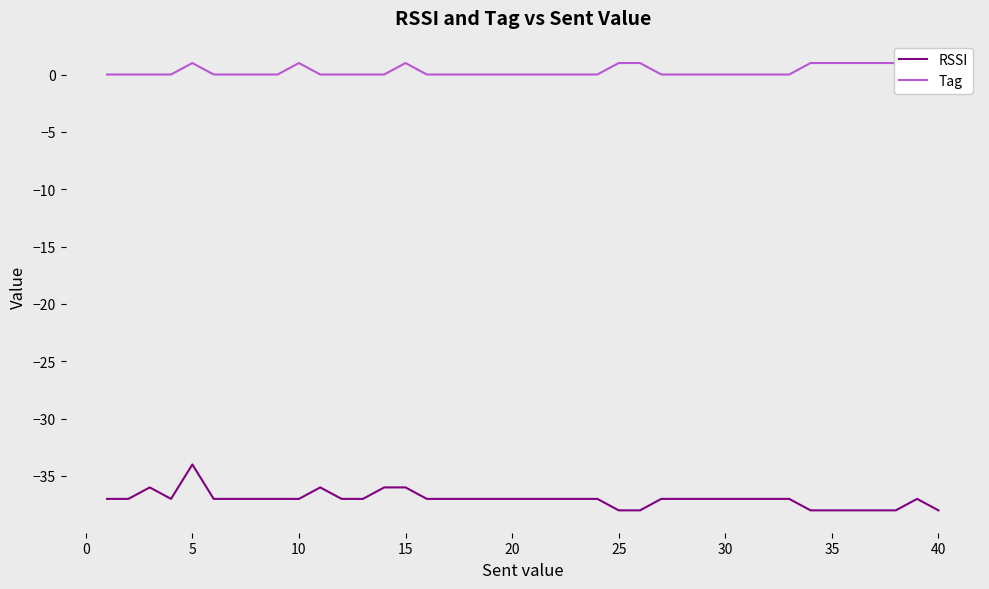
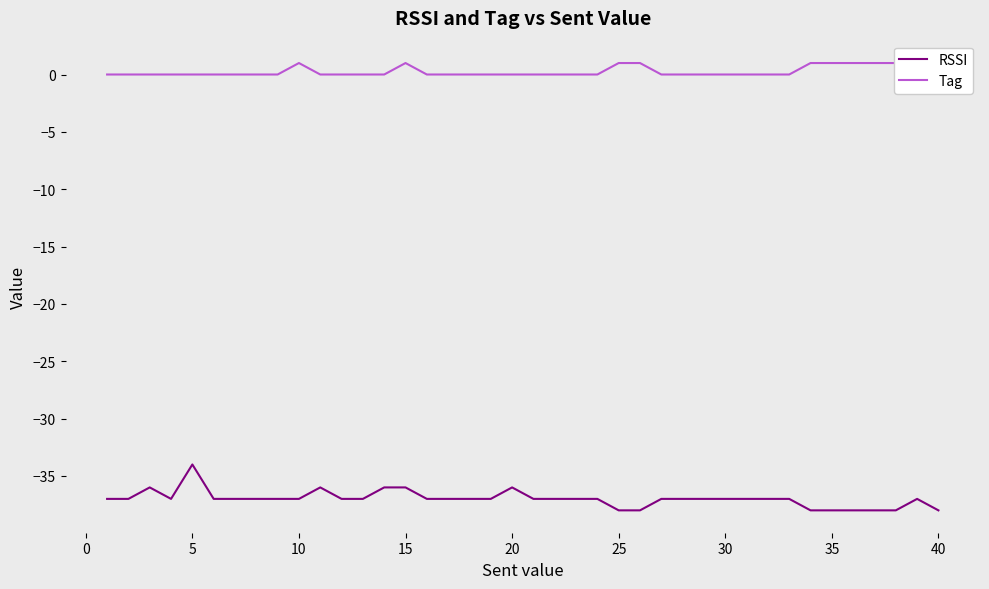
Tag, 5: 1 -> 0
RSSI, 20: -37 -> -36
